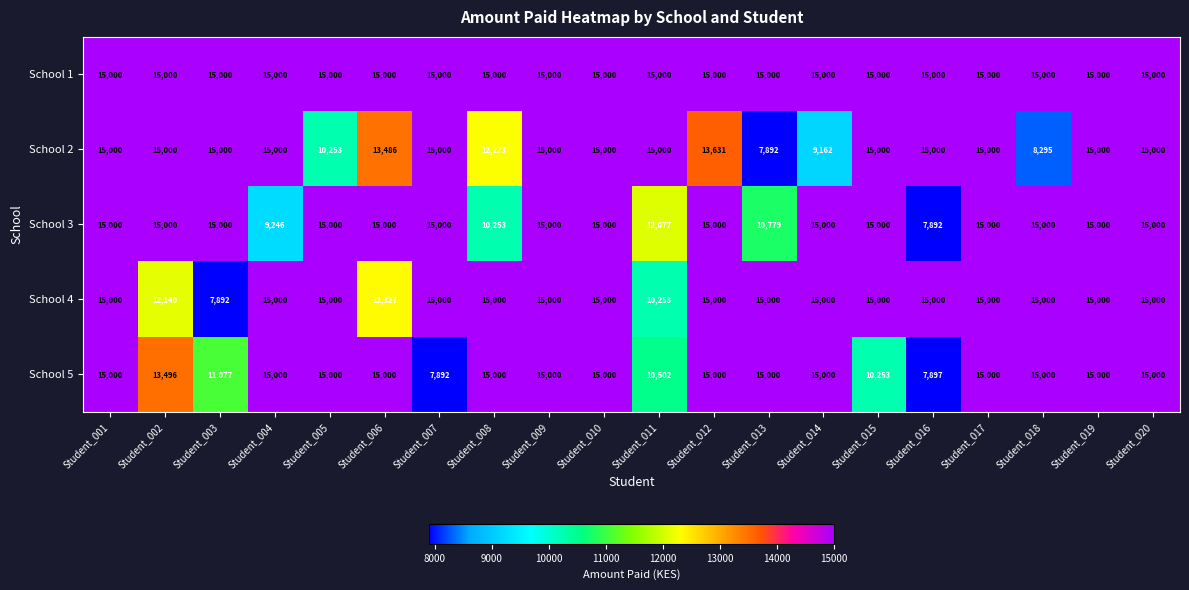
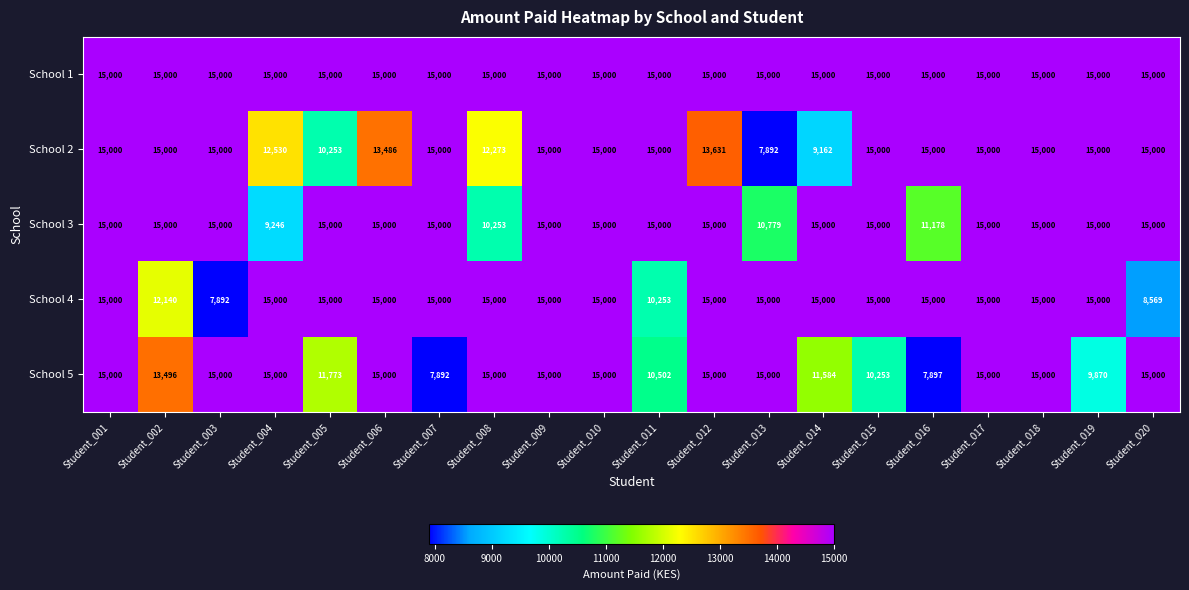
School 2, Student_004: 15,000 -> 12,530
School 2, Student_018: 8,295 -> 15,000
School 3, Student_011: 12,077 -> 15,000
School 3, Student_016: 7,892 -> 11,178
School 4, Student_006: 12,327 -> 15,000
School 4, Student_020: 15,000 -> 8,569
School 5, Student_003: 11,077 -> 15,000
School 5, Student_005: 15,000 -> 11,773
School 5, Student_014: 15,000 -> 11,584
School 5, Student_019: 15,000 -> 9,870
